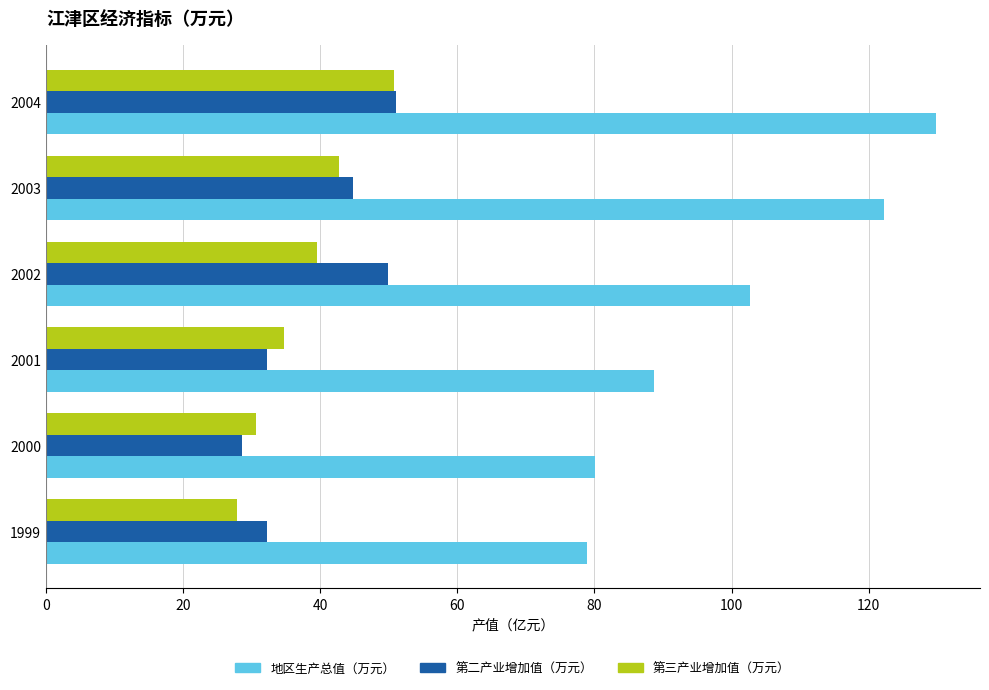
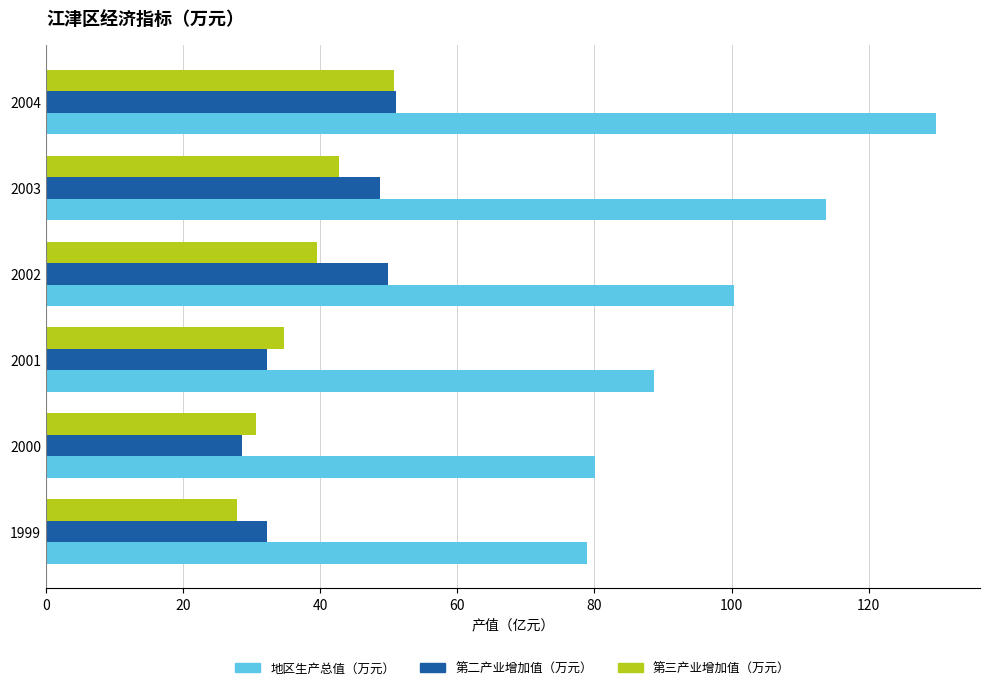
第二产业增加值（万元）, 2003: 45 -> 49
地区生产总值（万元）, 2003: 122 -> 114
地区生产总值（万元）, 2002: 103 -> 100
